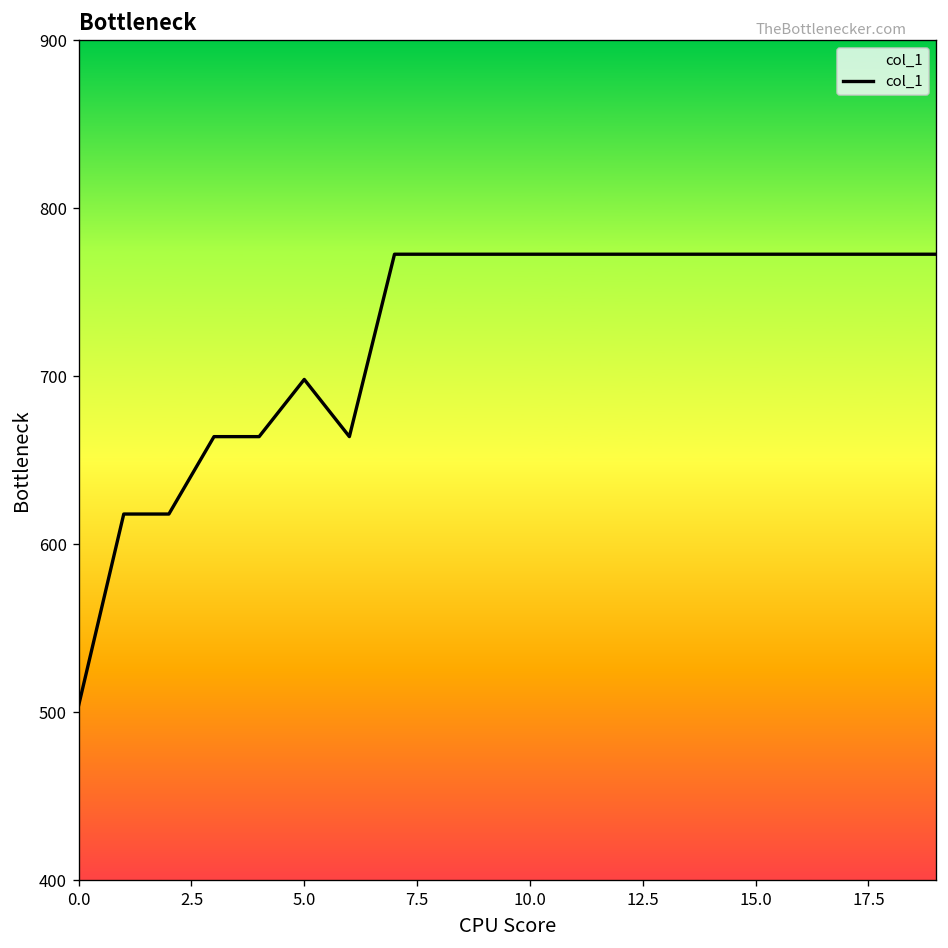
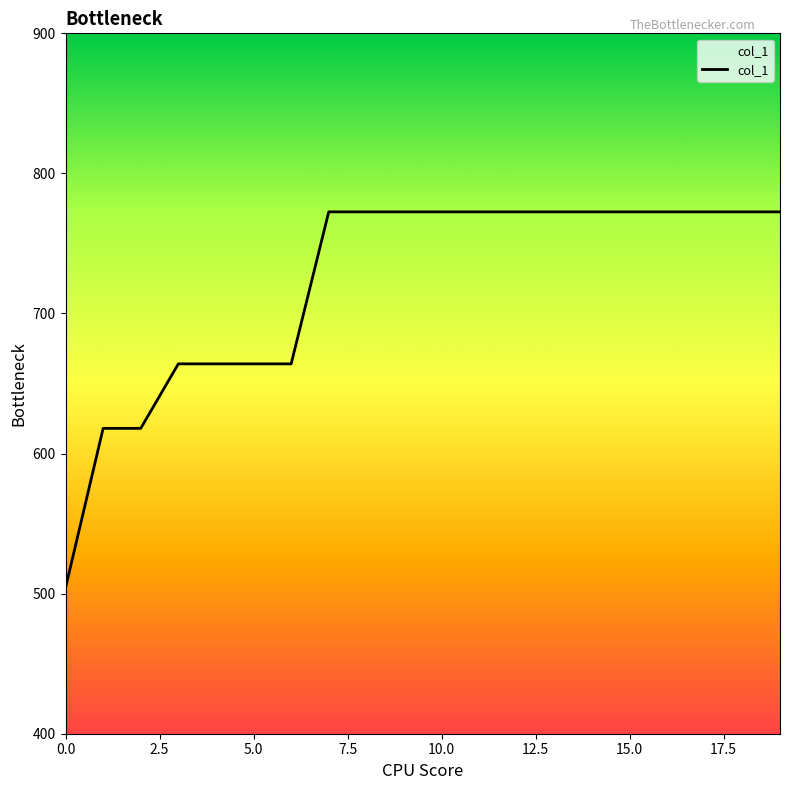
5.0: 698 -> 664
